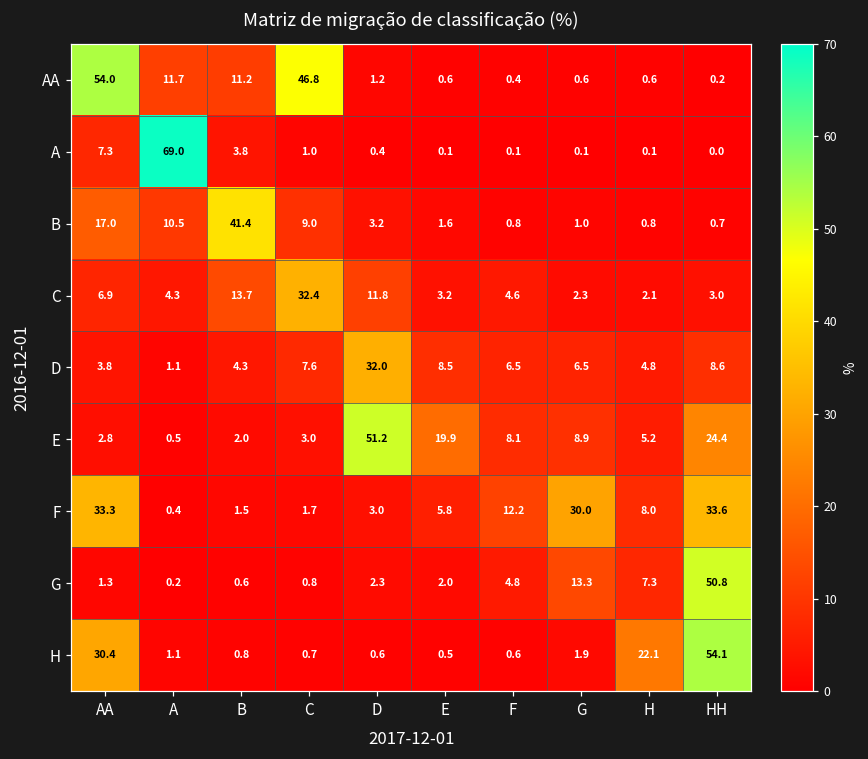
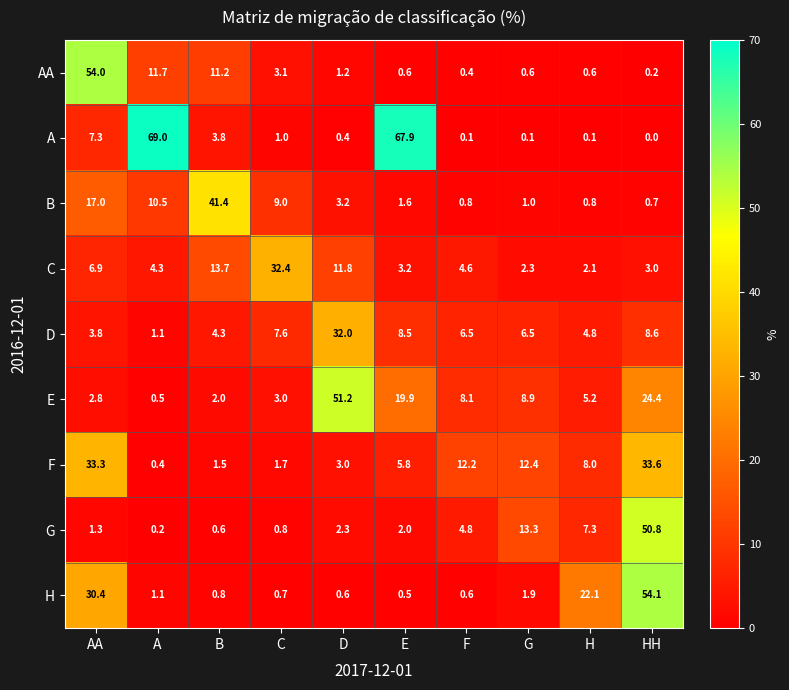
AA, C: 46.8 -> 3.1
A, E: 0.1 -> 67.9
F, G: 30.0 -> 12.4
